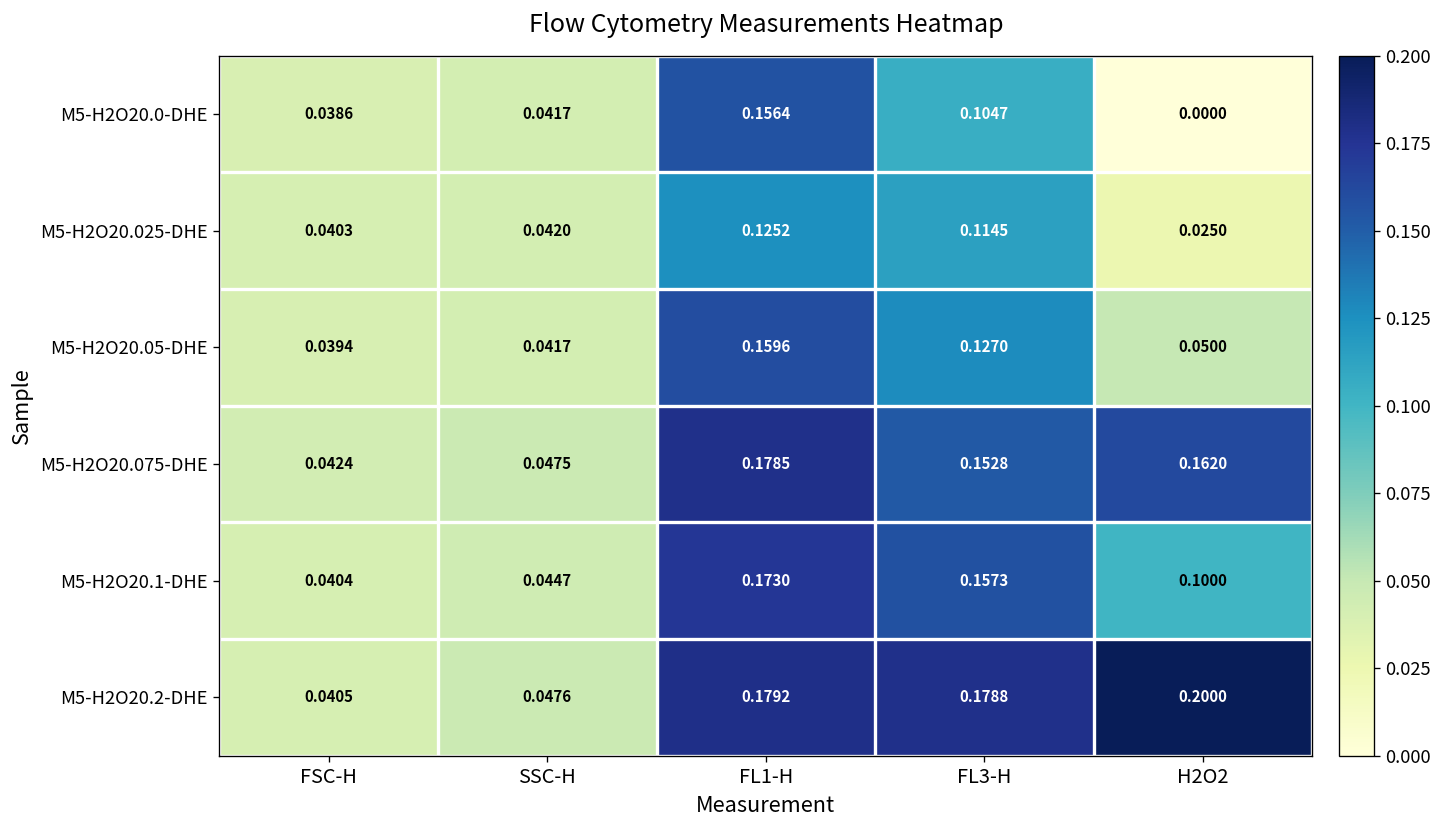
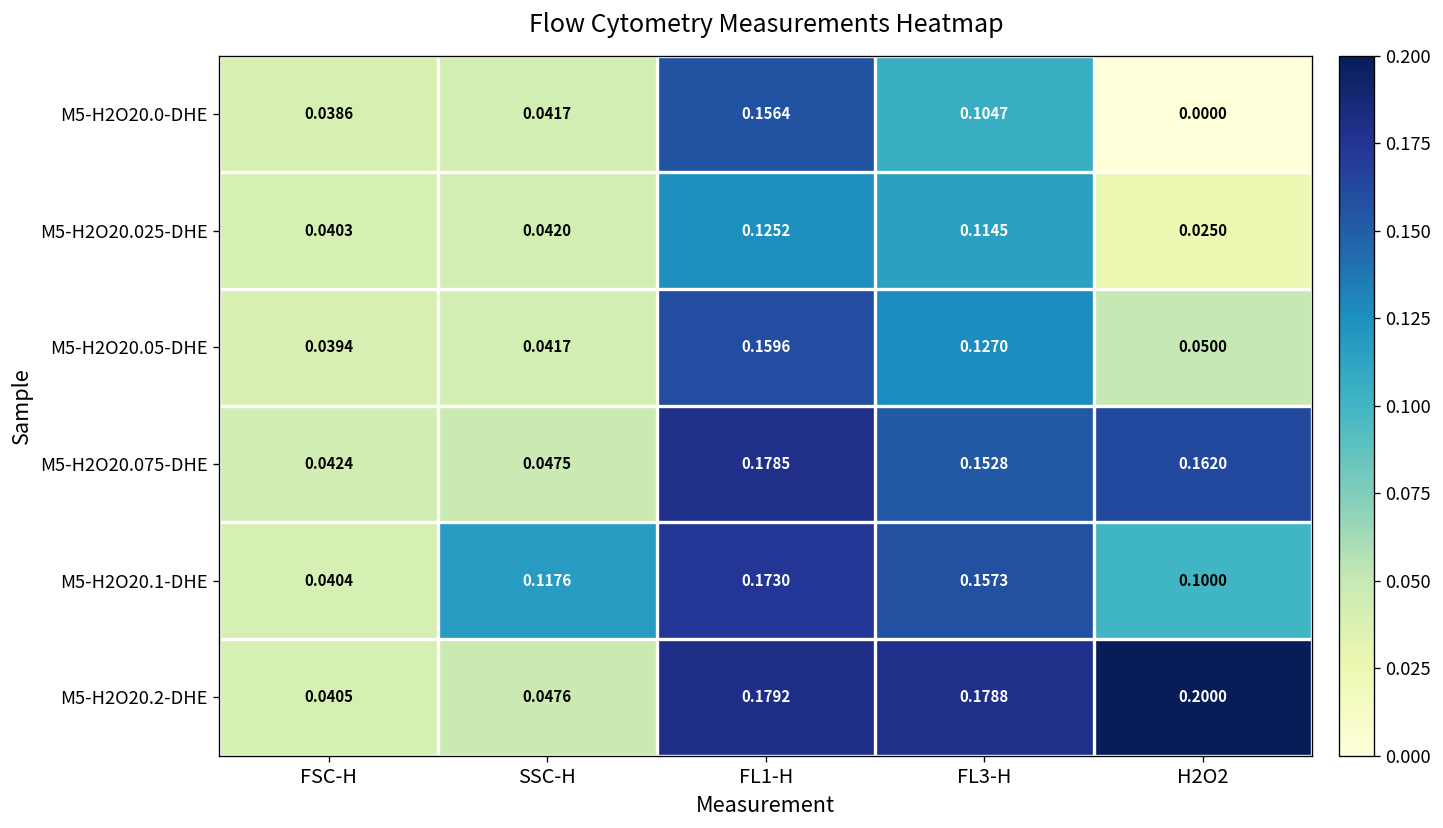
M5-H2O20.1-DHE, SSC-H: 0.0447 -> 0.1176
